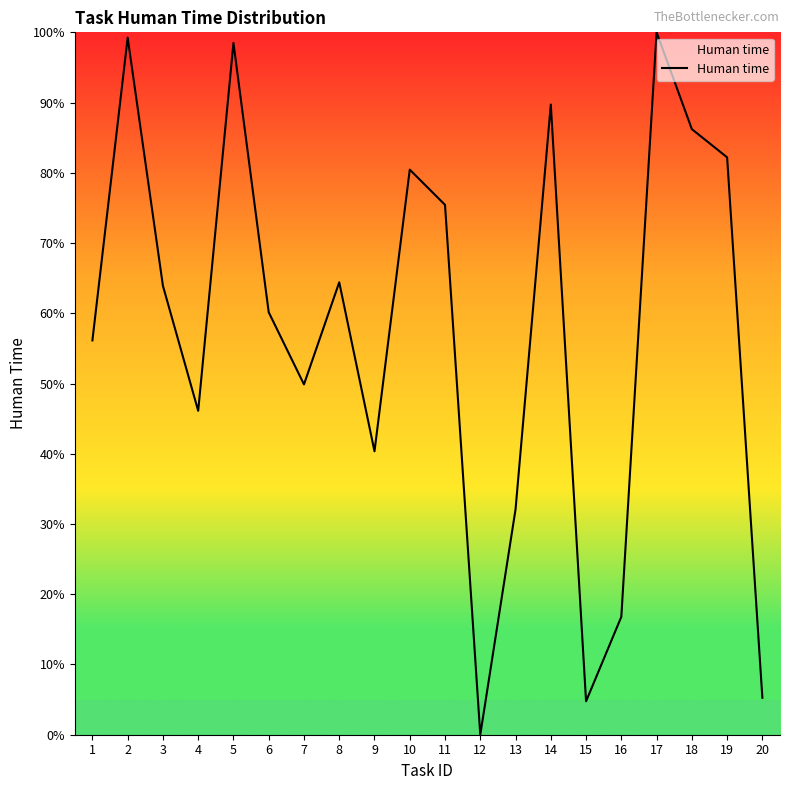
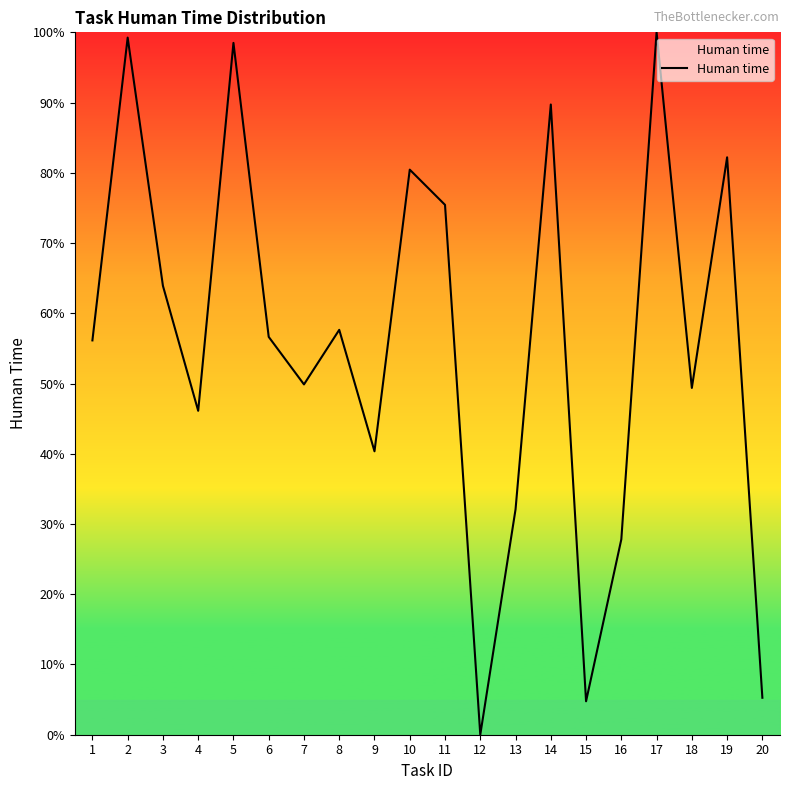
6: 60% -> 57%
8: 64% -> 58%
16: 17% -> 28%
18: 86% -> 49%
